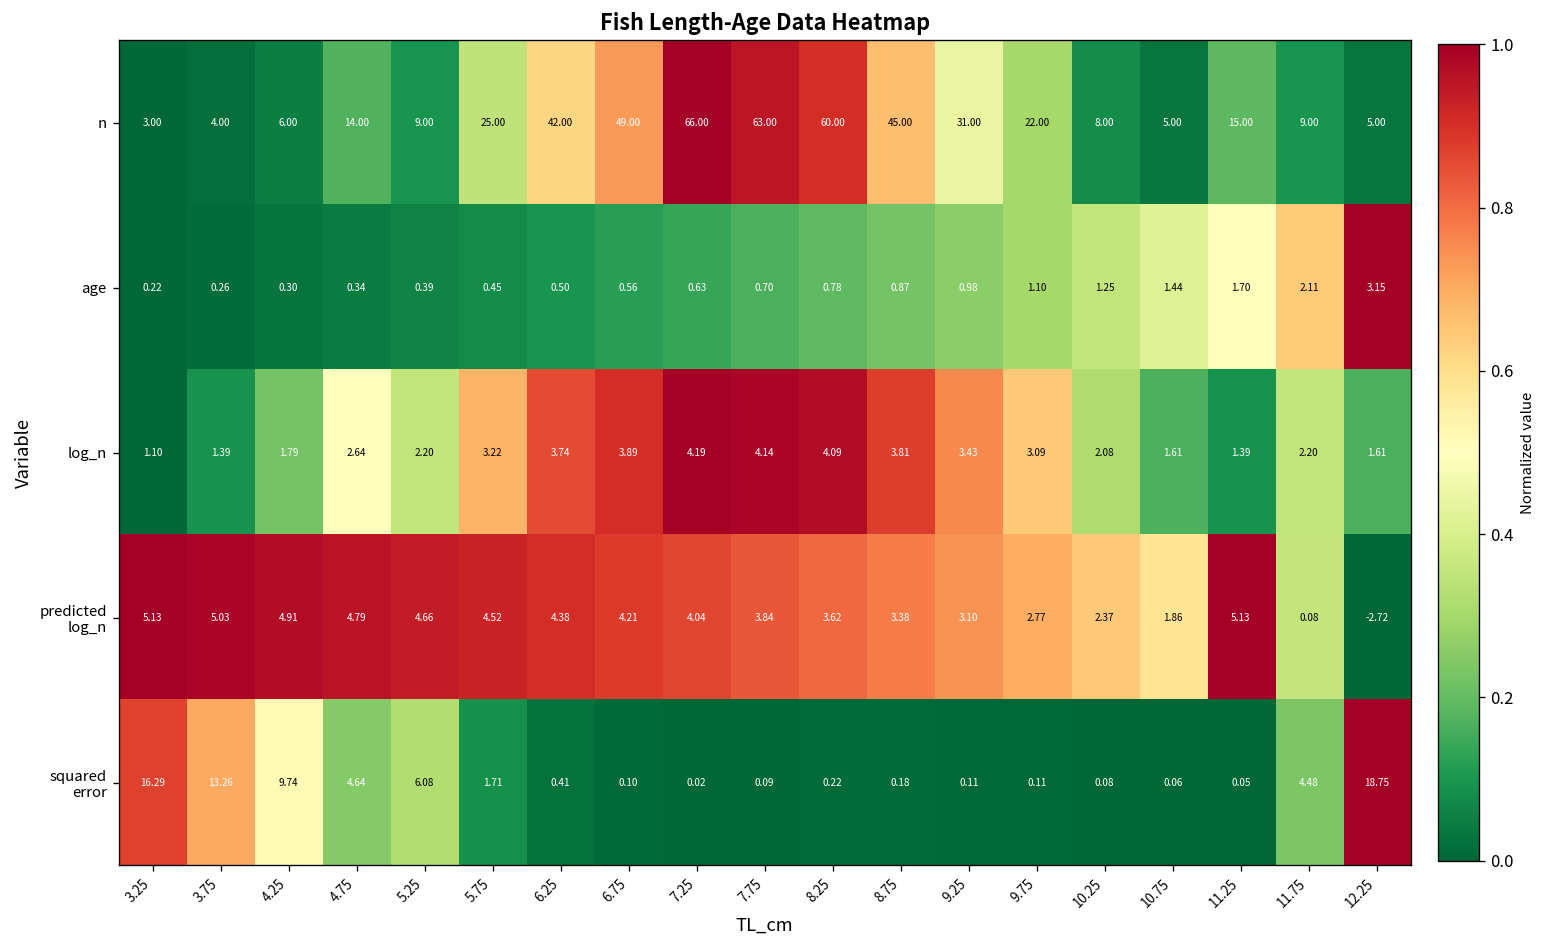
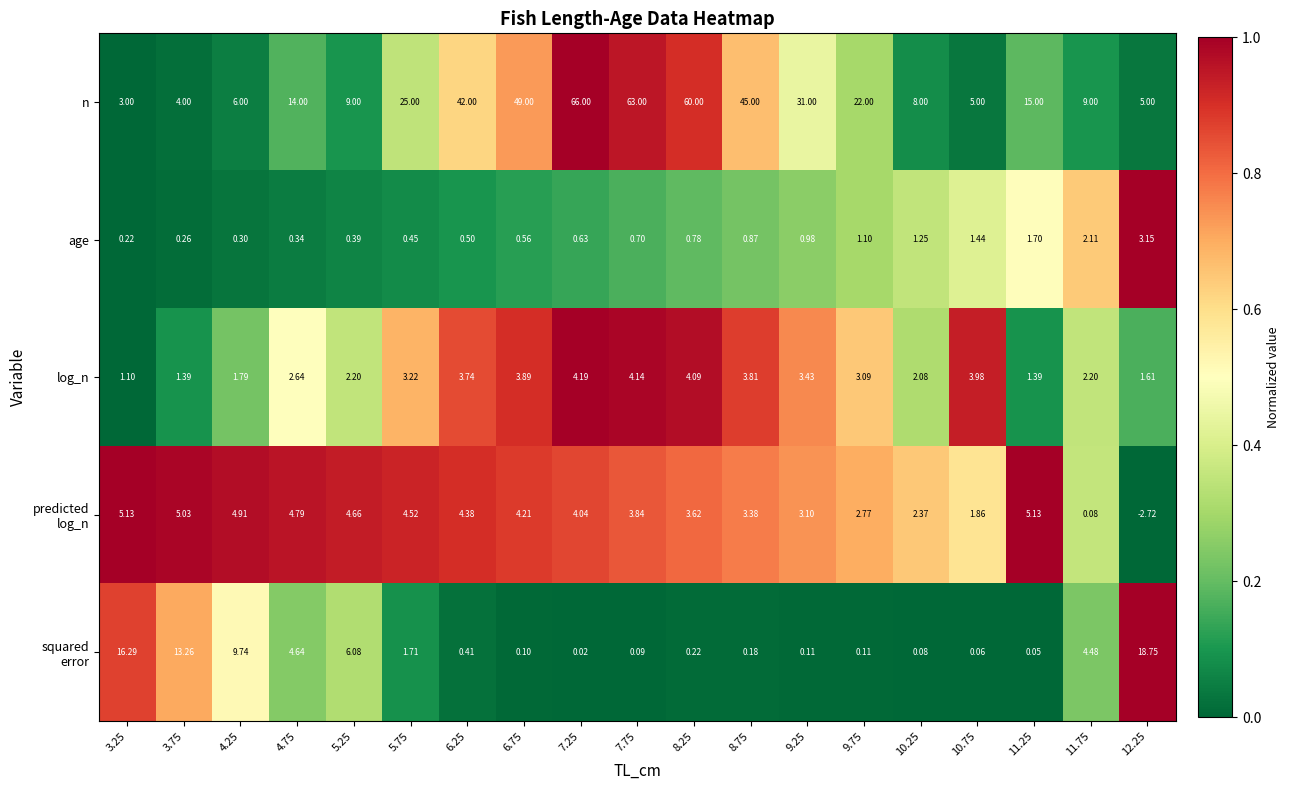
log_n, 10.75: 1.61 -> 3.98
